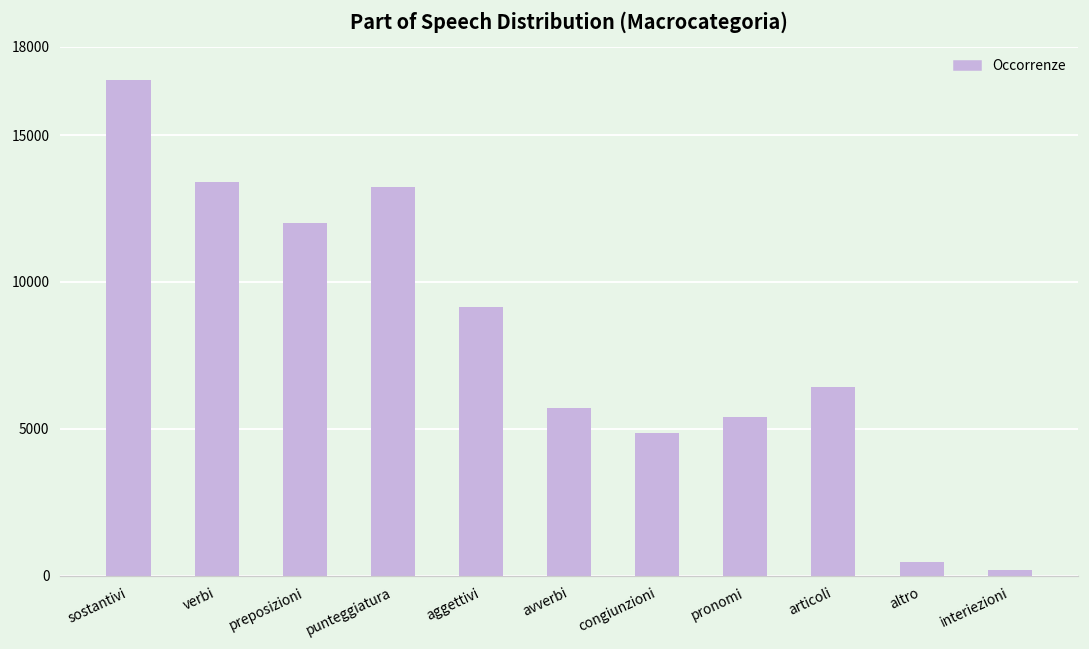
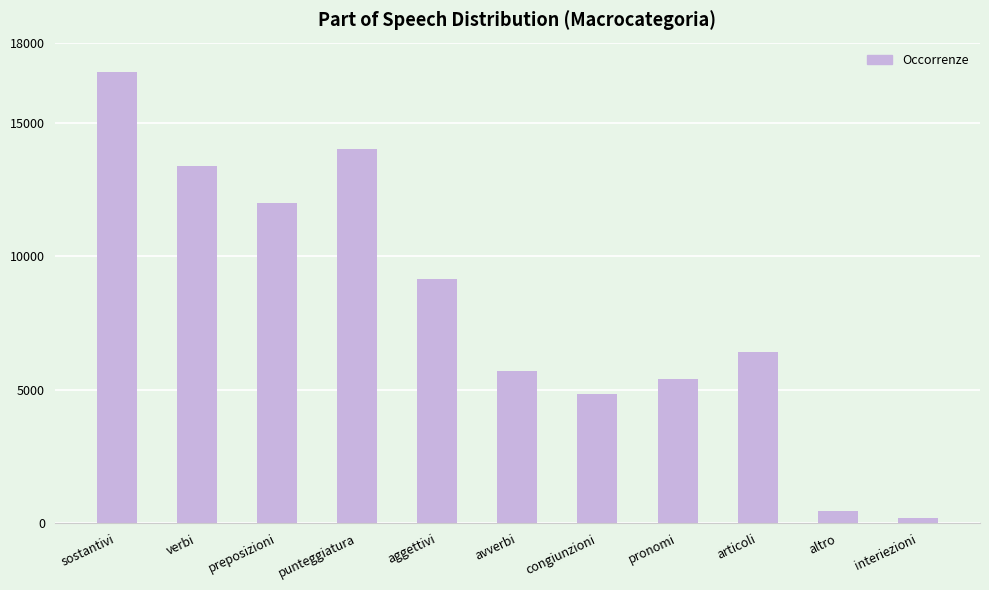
punteggiatura: 13200 -> 14000
